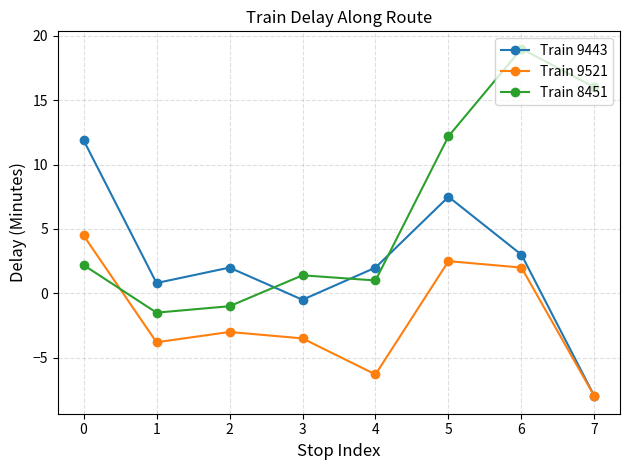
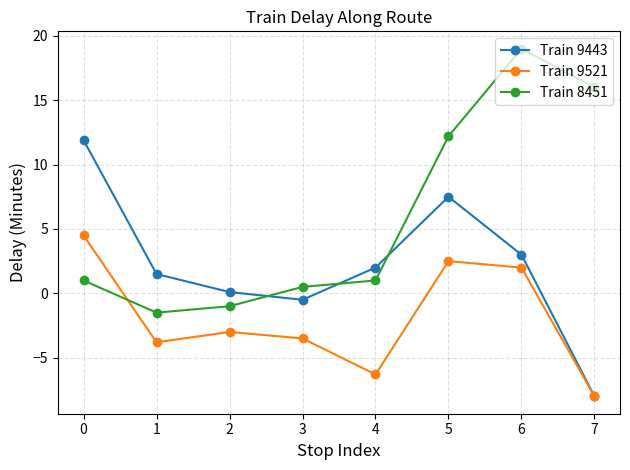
Train 8451, 0: 2.2 -> 1.0
Train 9443, 1: 0.8 -> 1.5
Train 9443, 2: 2.0 -> 0.1
Train 8451, 3: 1.4 -> 0.5
